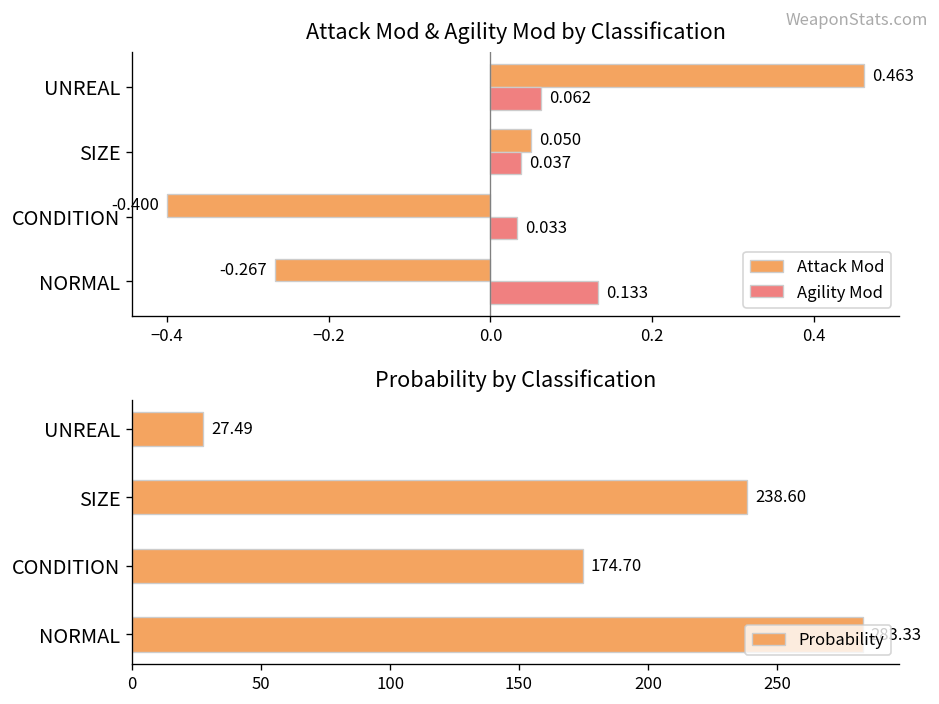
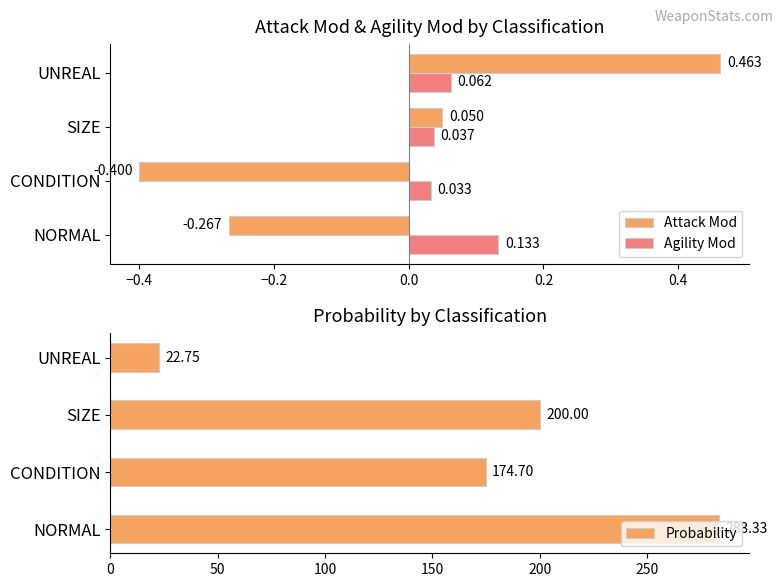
Probability by Classification, UNREAL: 27.49 -> 22.75
Probability by Classification, SIZE: 238.60 -> 200.00
